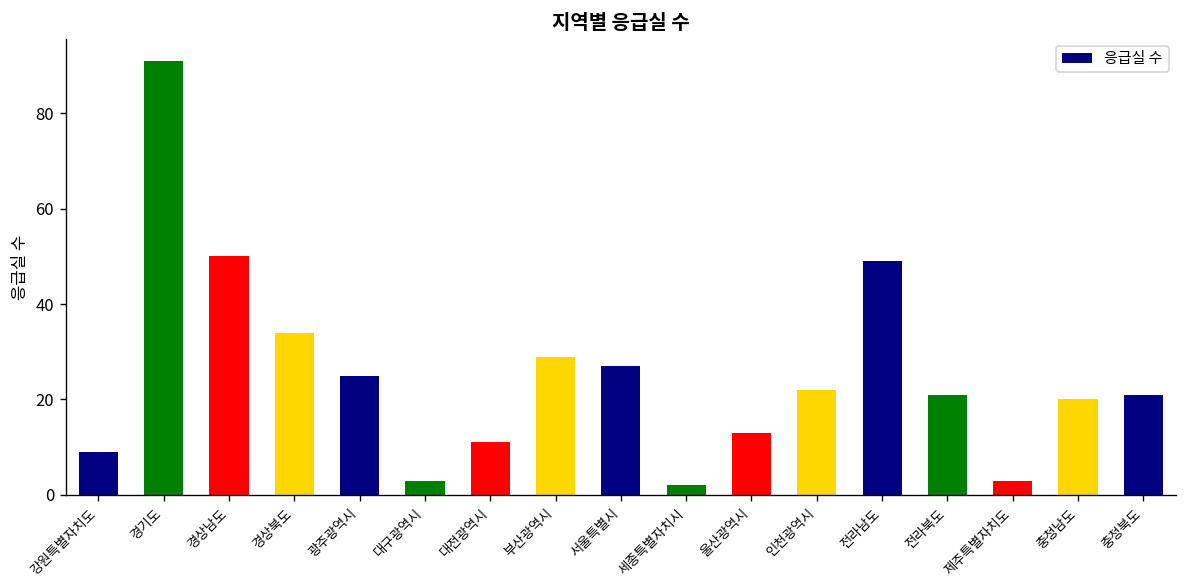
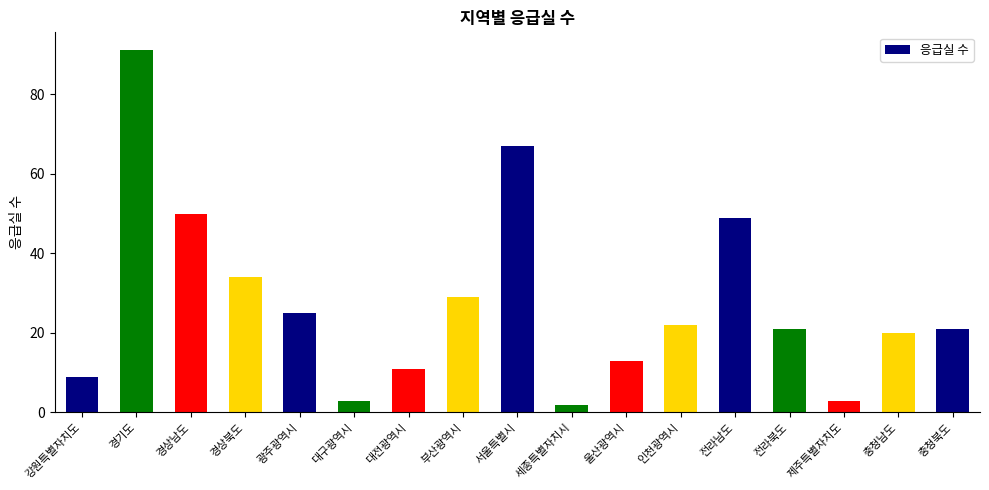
서울특별시: 27 -> 67
